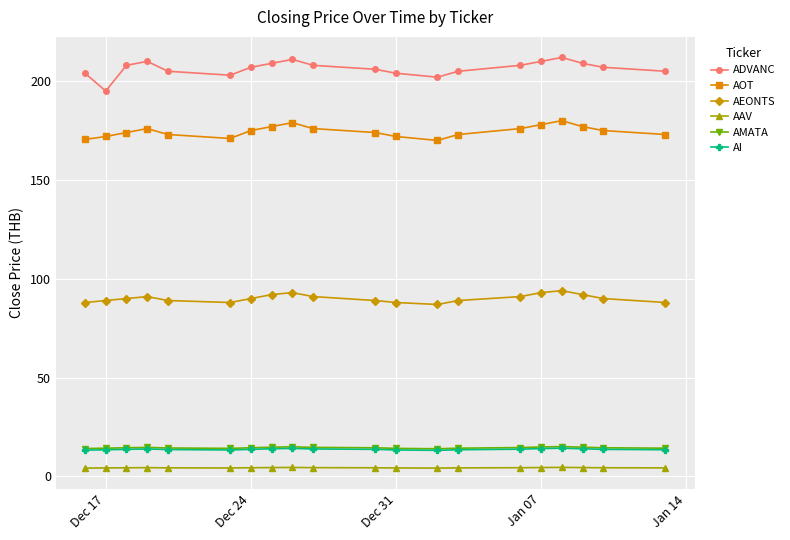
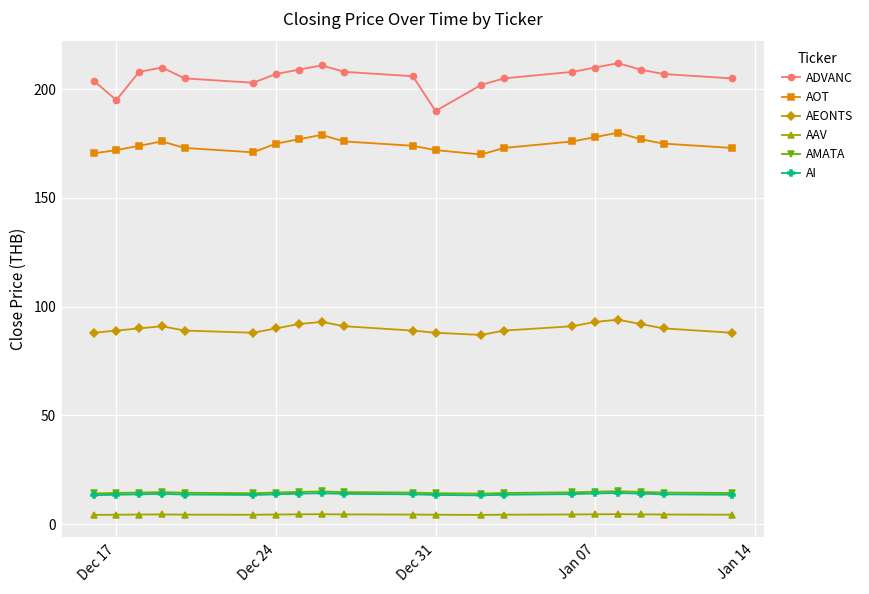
ADVANC, Dec 31: 204 -> 190
